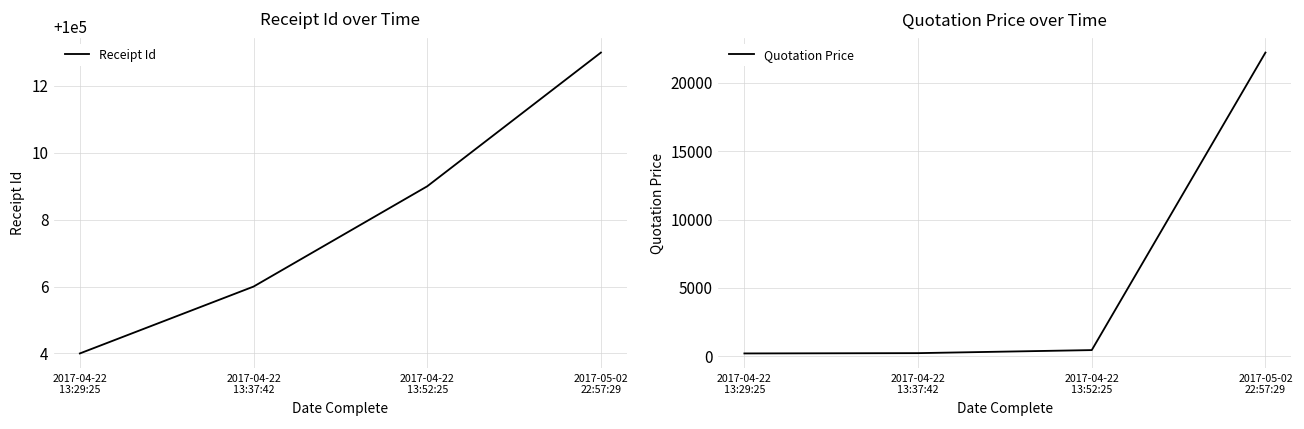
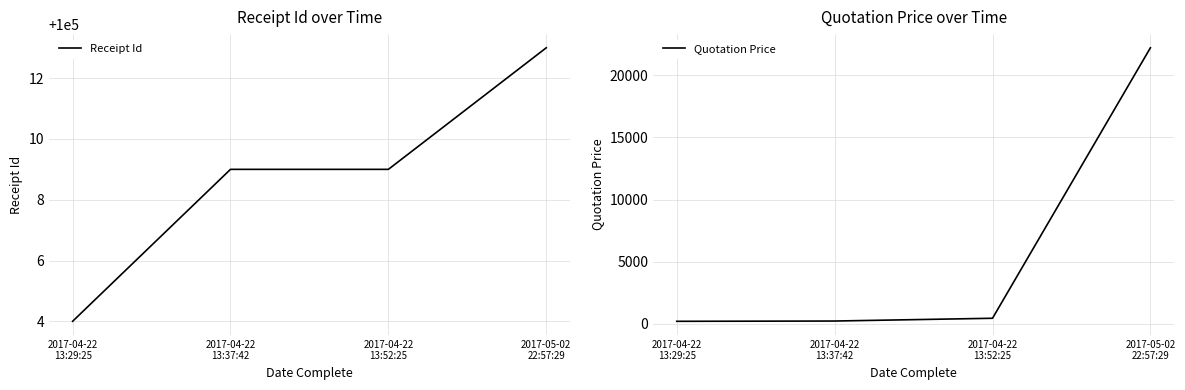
Receipt Id over Time, 2017-04-22 13:37:42: 100006 -> 100009
